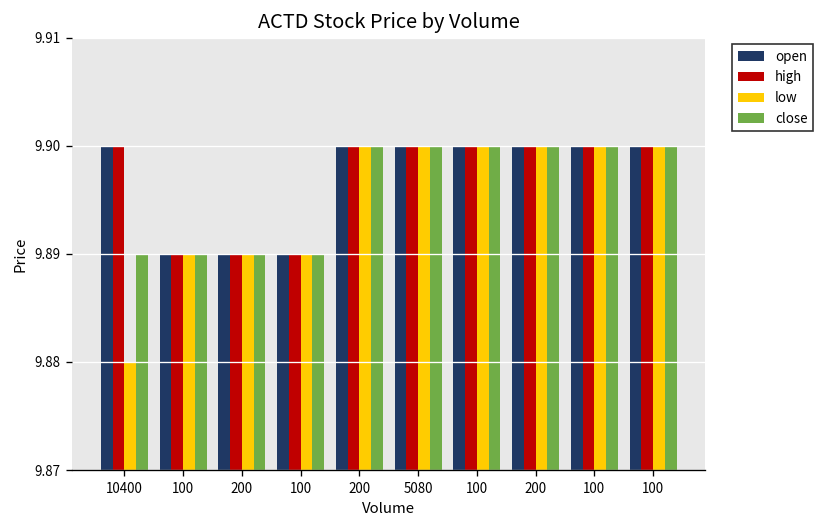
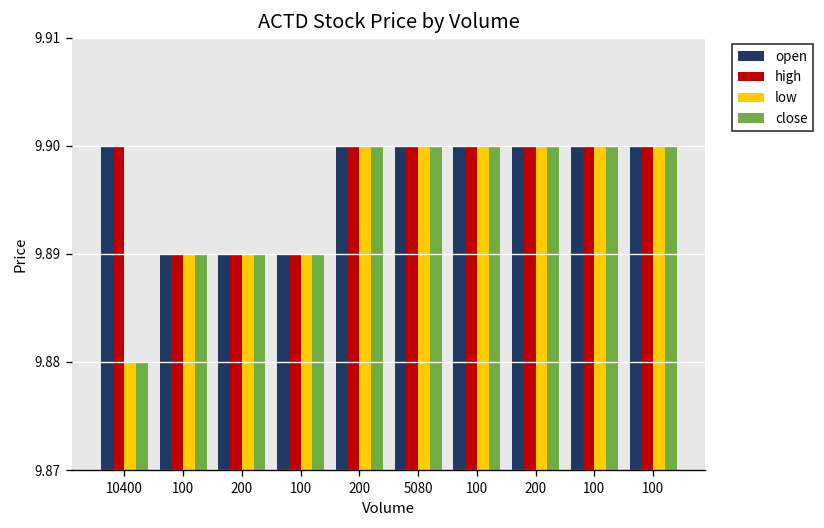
close, 10400: 9.89 -> 9.88
